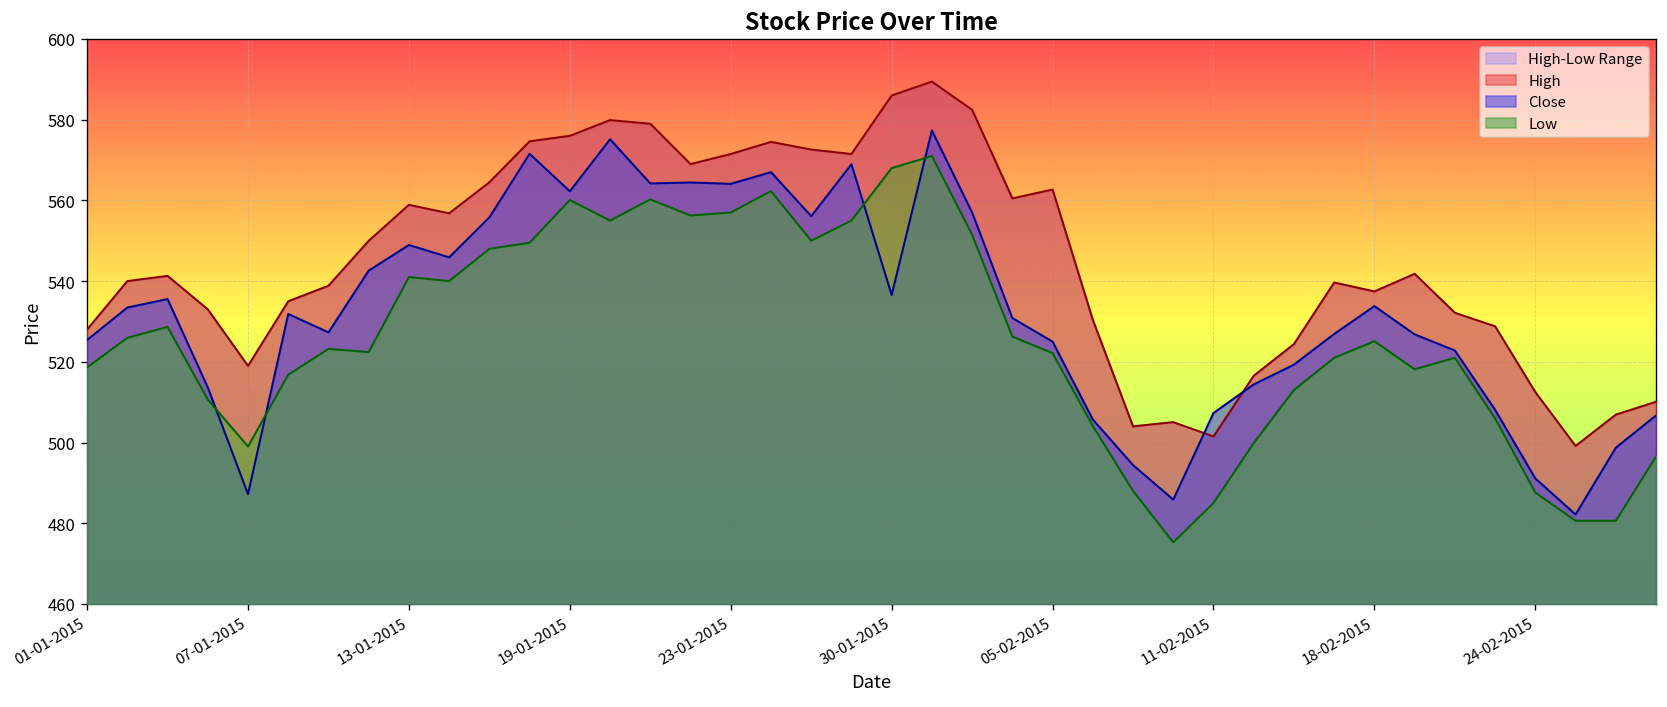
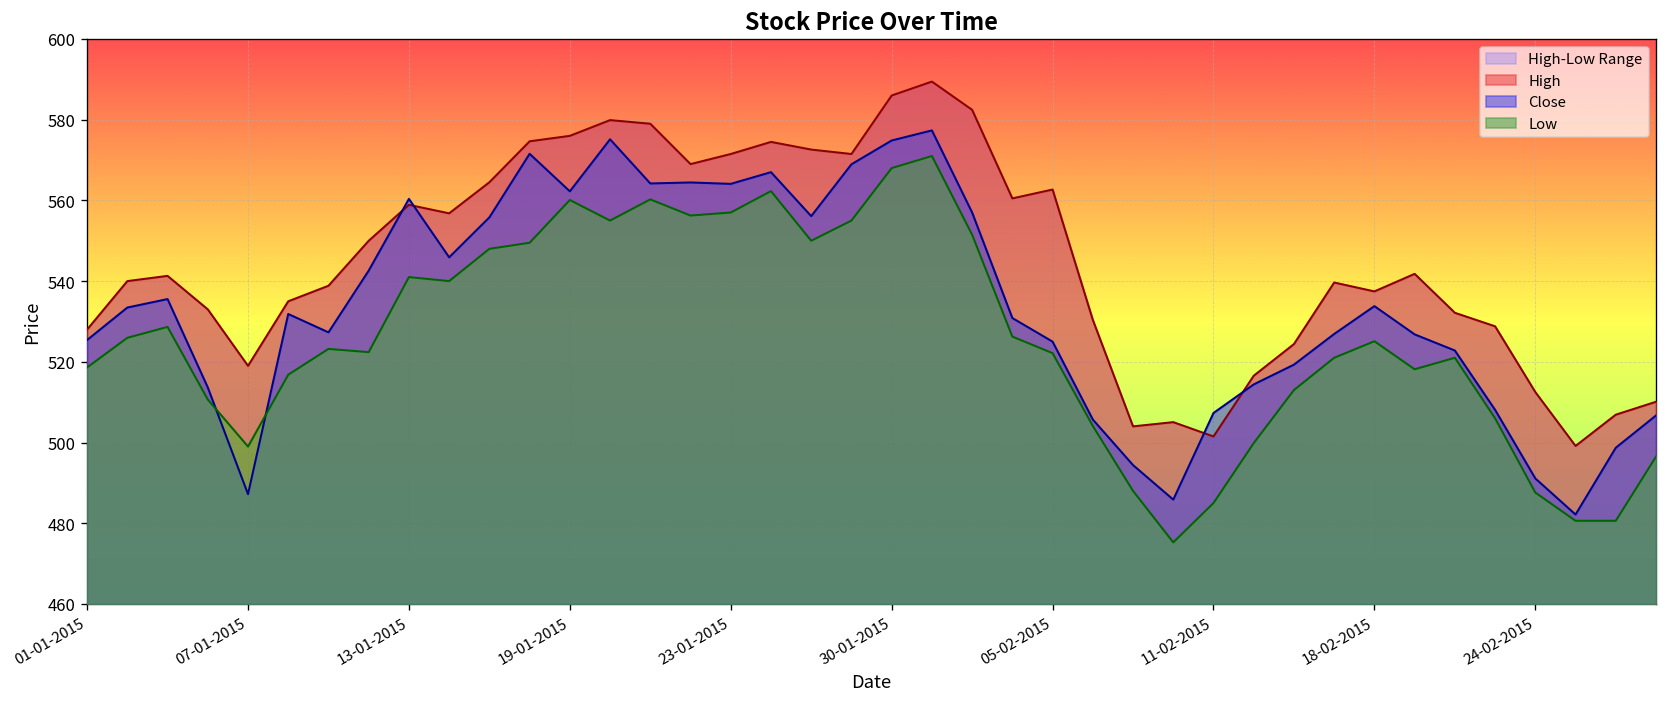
Close, 13-01-2015: 549 -> 560
Close, 30-01-2015: 537 -> 575
